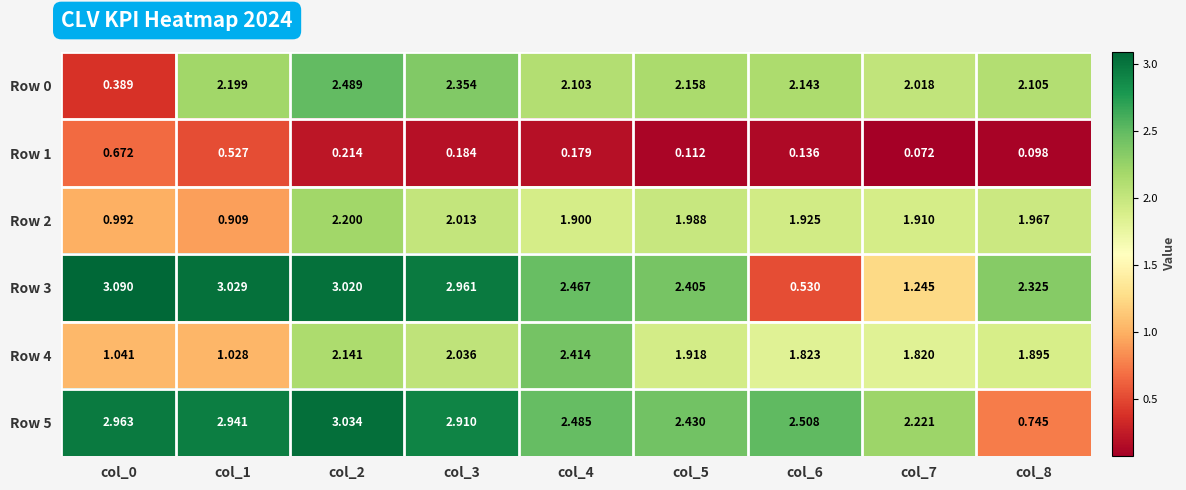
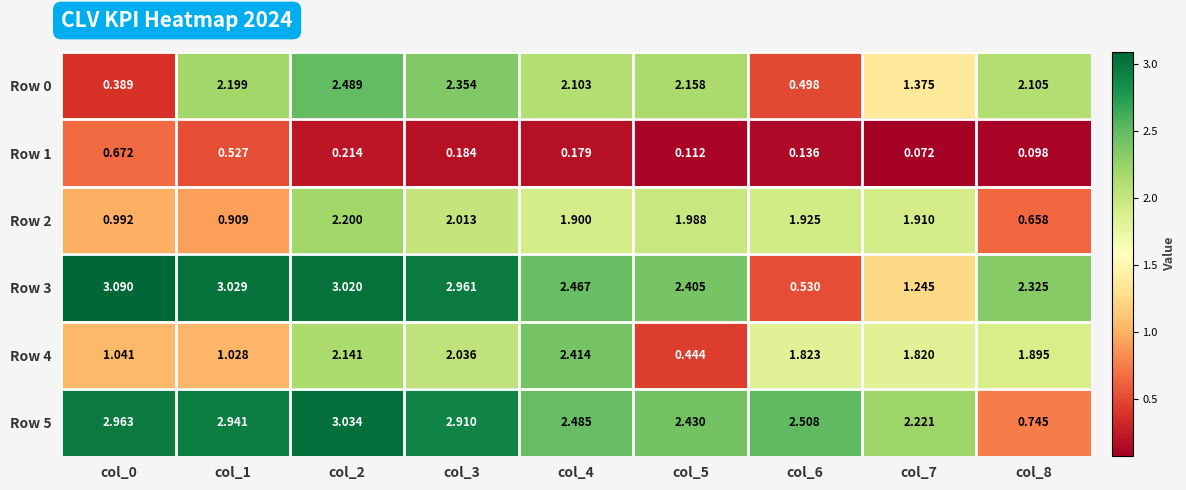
Row 0, col_6: 2.143 -> 0.498
Row 0, col_7: 2.018 -> 1.375
Row 2, col_8: 1.967 -> 0.658
Row 4, col_5: 1.918 -> 0.444
